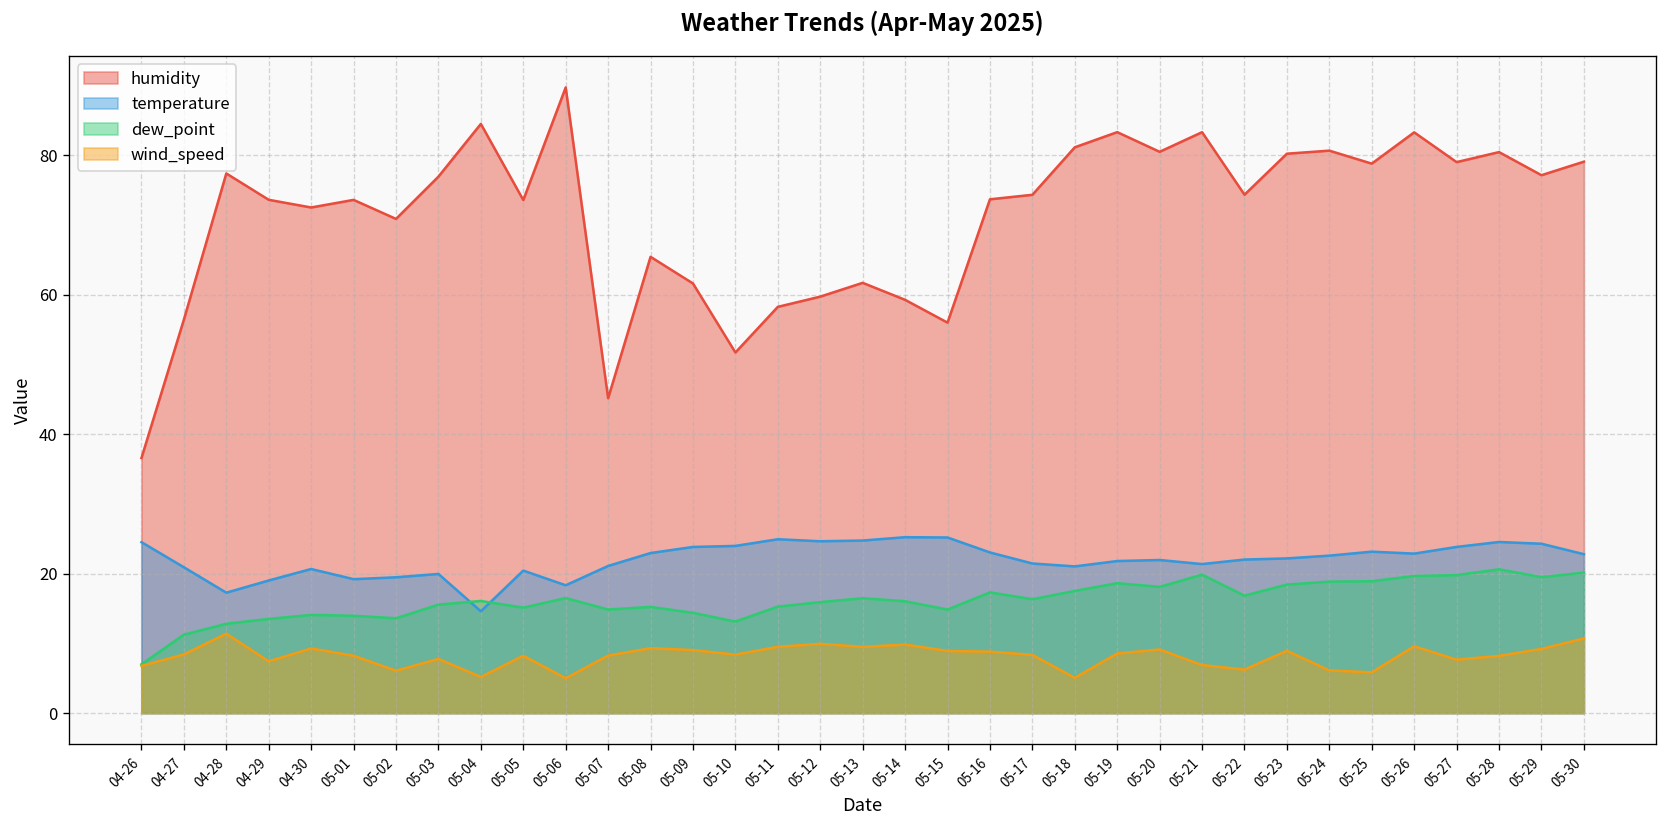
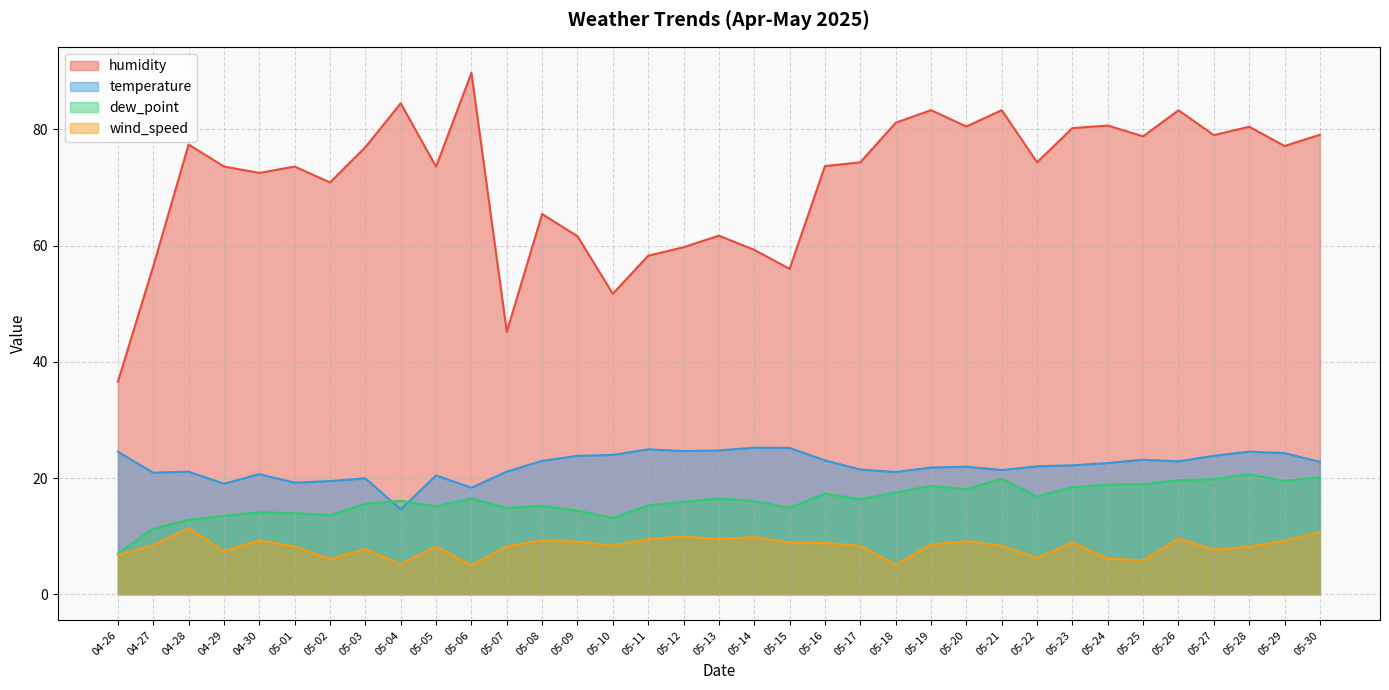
temperature, 04-28: 17 -> 21
wind_speed, 05-21: 7 -> 8
